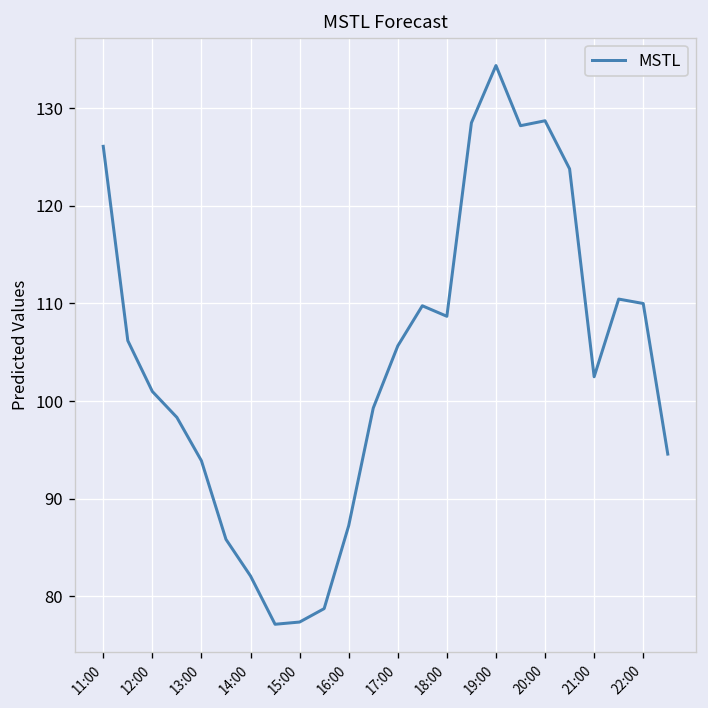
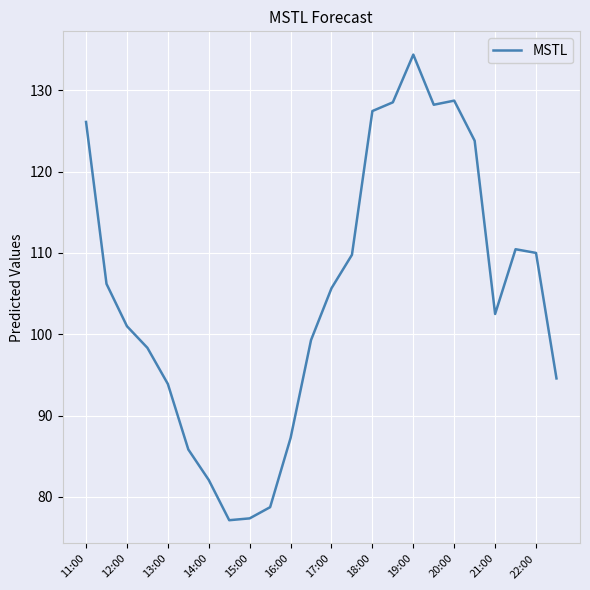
18:00: 109 -> 127
